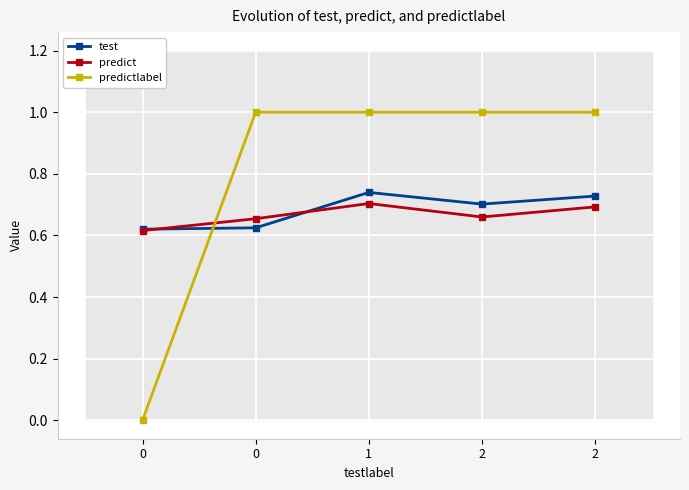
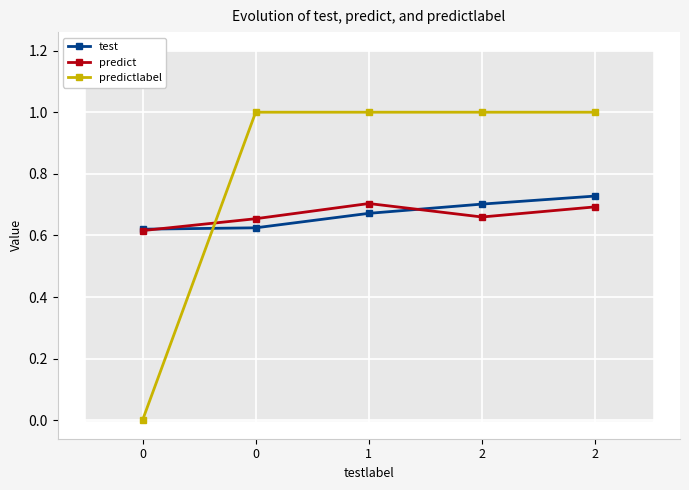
test, 1: 0.74 -> 0.67
